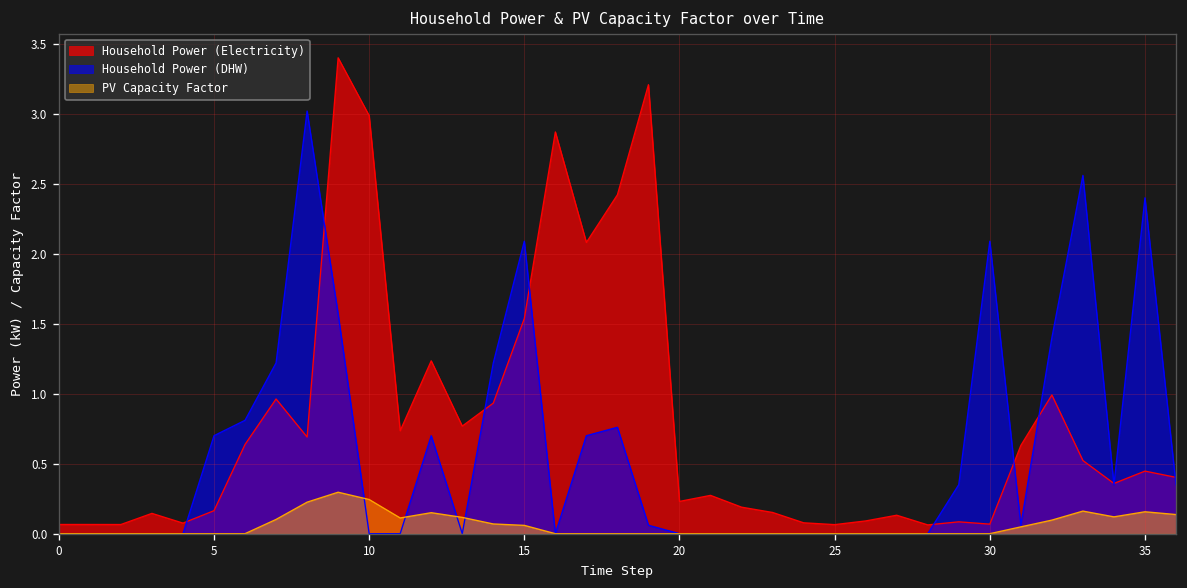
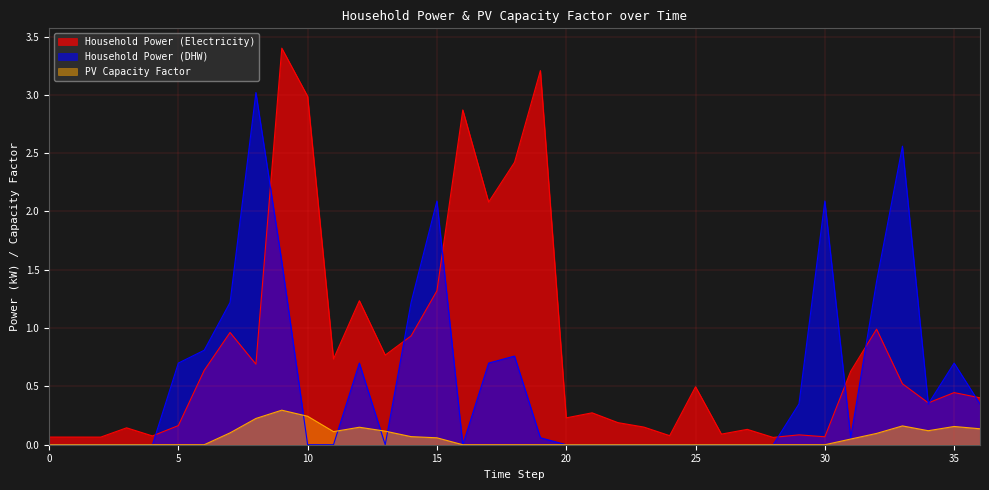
Household Power (Electricity), 15: 1.54 -> 1.32
Household Power (Electricity), 25: 0.06 -> 0.50
Household Power (DHW), 35: 2.4 -> 0.7
